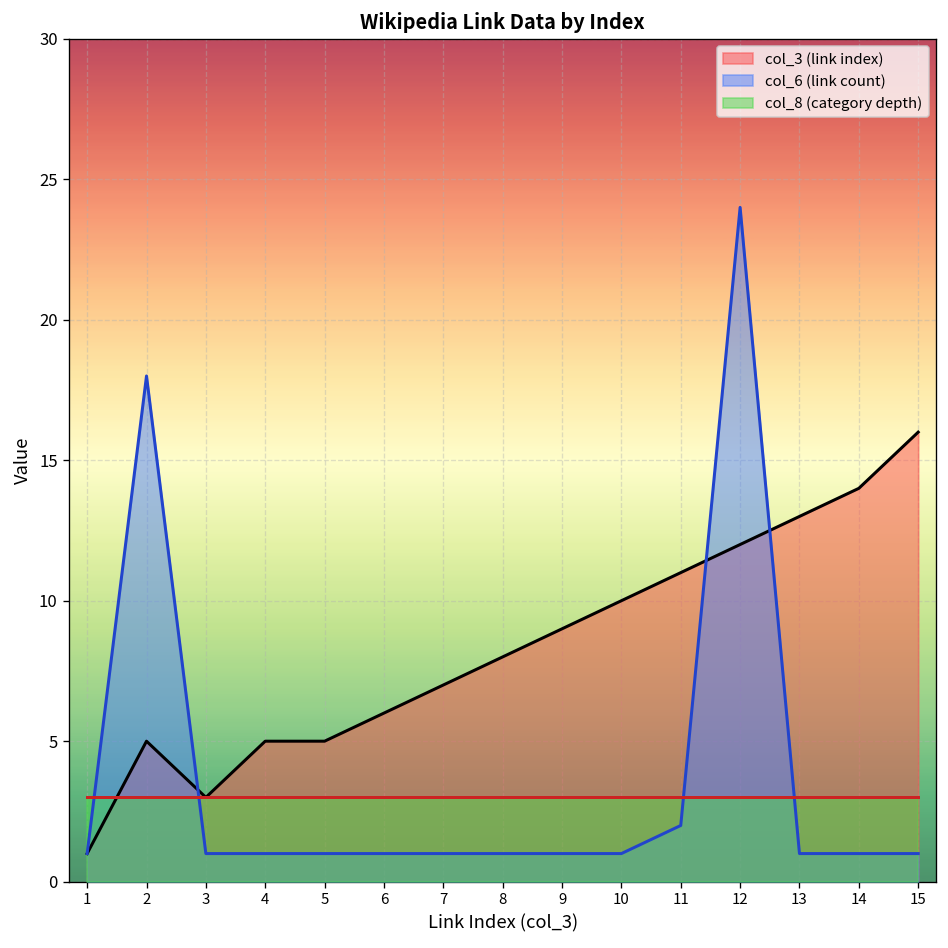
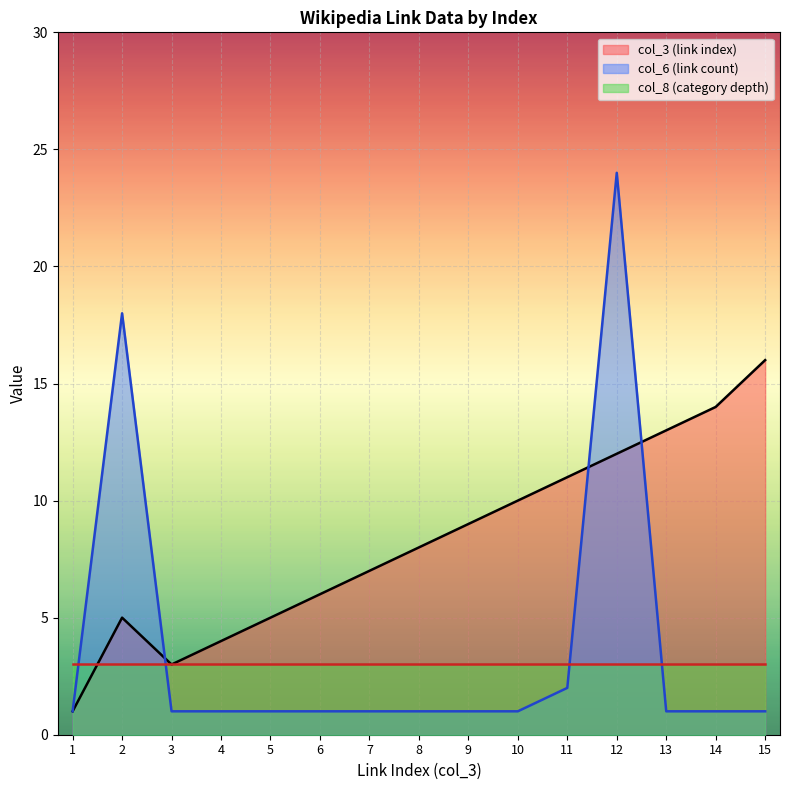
col_3 (link index), 4: 5 -> 4
